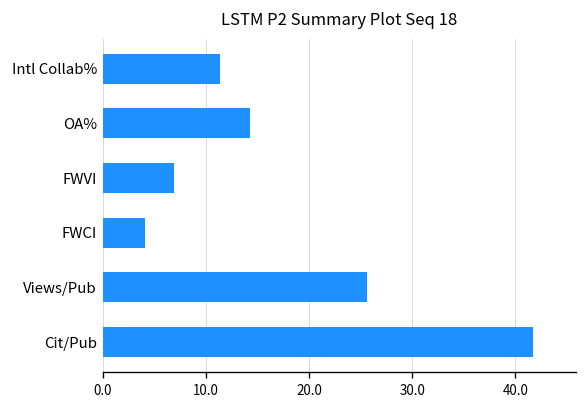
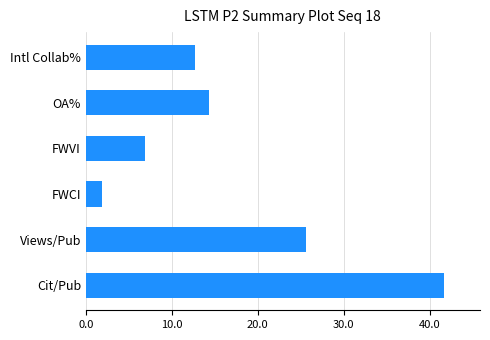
Intl Collab%: 11 -> 13
FWCI: 4 -> 2
